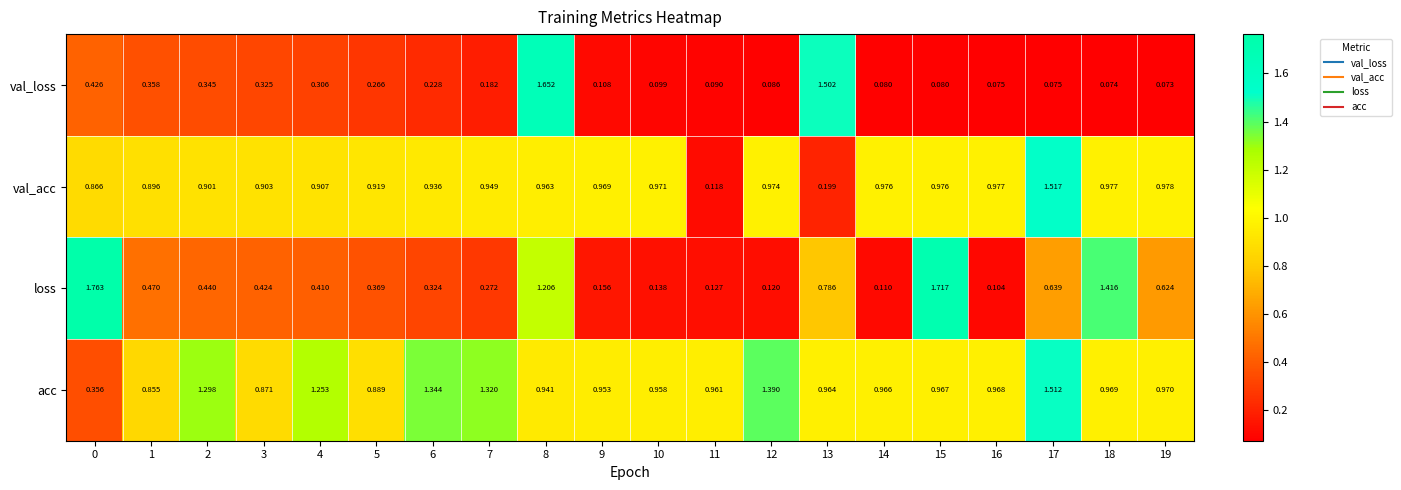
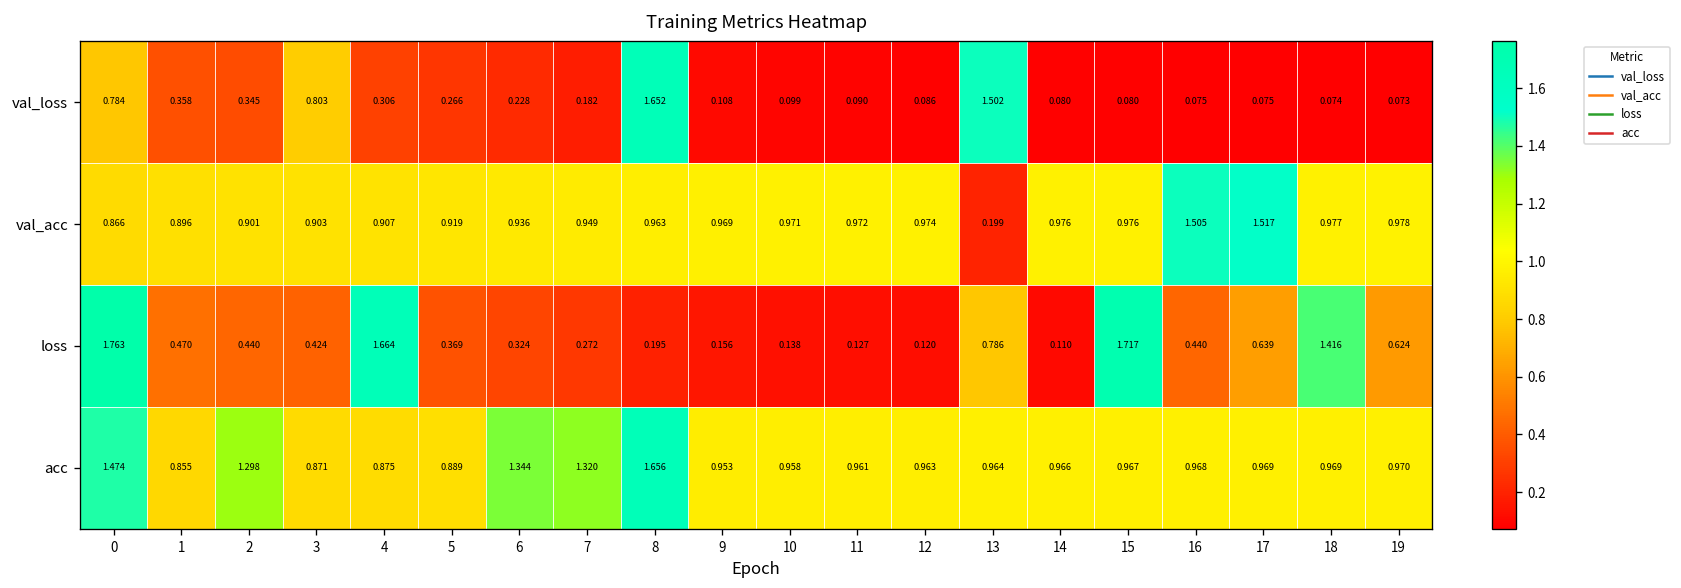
val_loss, 0: 0.426 -> 0.784
val_loss, 3: 0.325 -> 0.803
val_acc, 11: 0.118 -> 0.972
val_acc, 16: 0.977 -> 1.505
loss, 4: 0.410 -> 1.664
loss, 8: 1.206 -> 0.195
loss, 16: 0.104 -> 0.440
acc, 0: 0.356 -> 1.474
acc, 4: 1.253 -> 0.875
acc, 8: 0.941 -> 1.656
acc, 12: 1.390 -> 0.963
acc, 17: 1.512 -> 0.969
